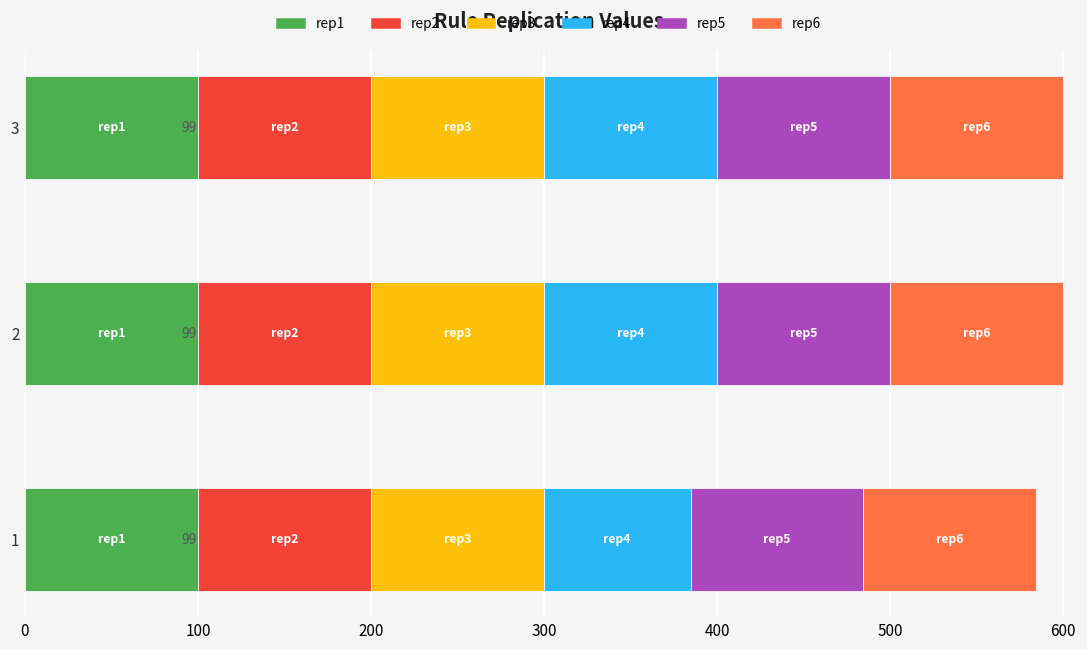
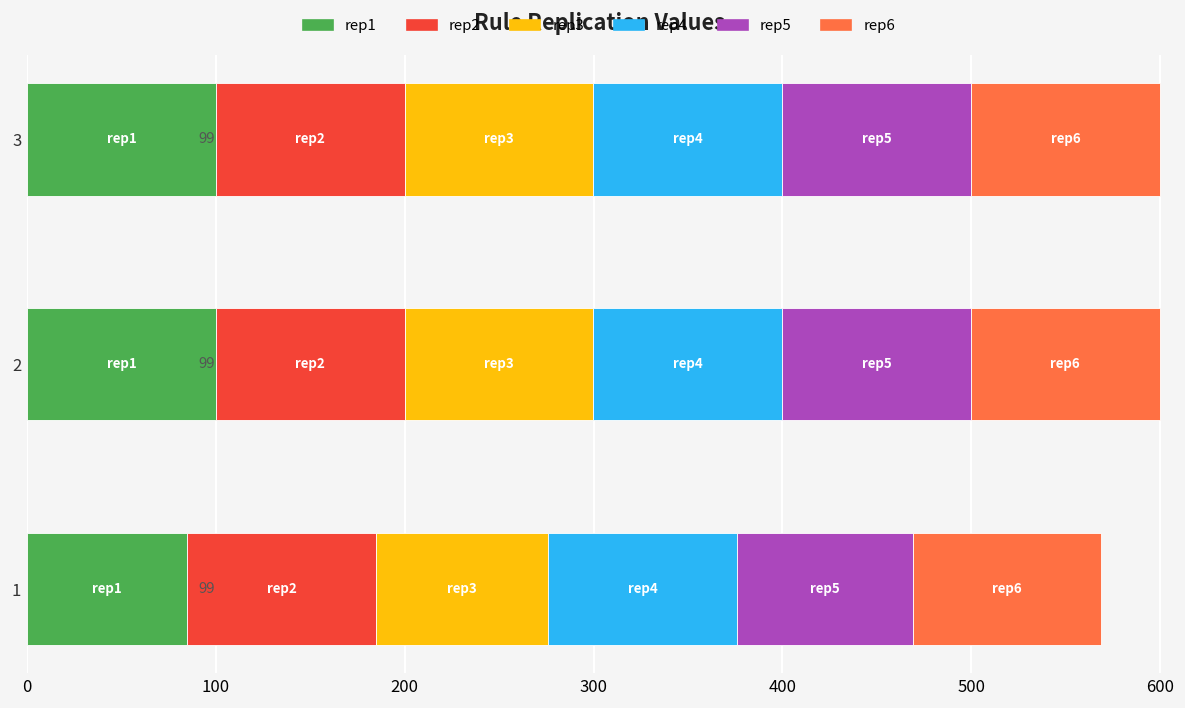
rep1, 1: 100 -> 85
rep3, 1: 100 -> 91
rep4, 1: 85 -> 100
rep5, 1: 100 -> 93
